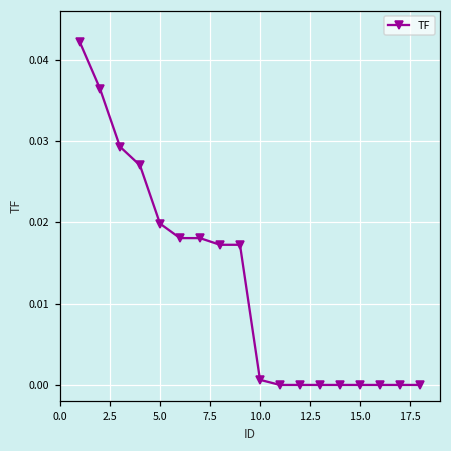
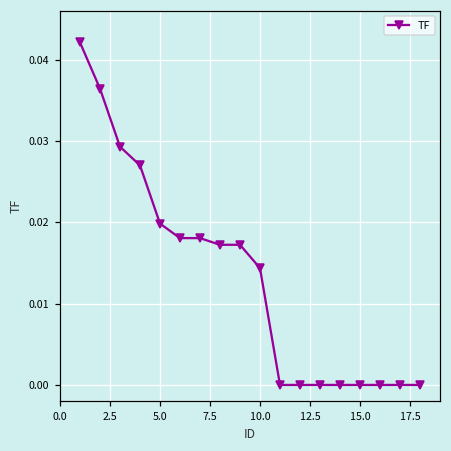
10.0: 0.001 -> 0.014
